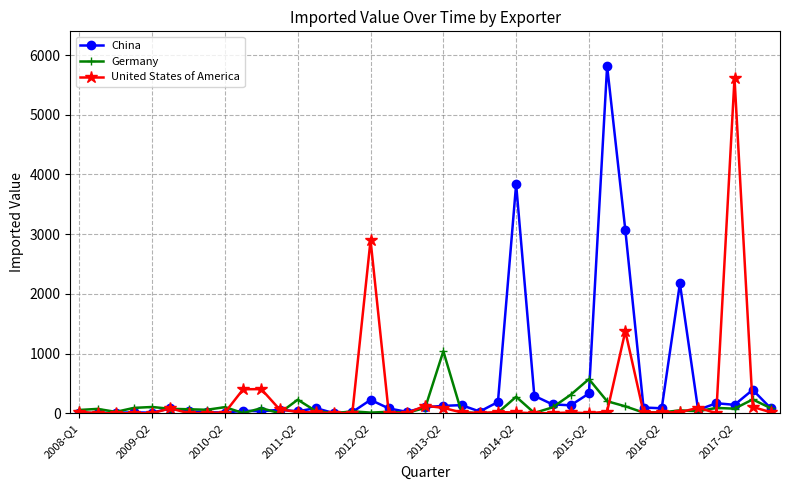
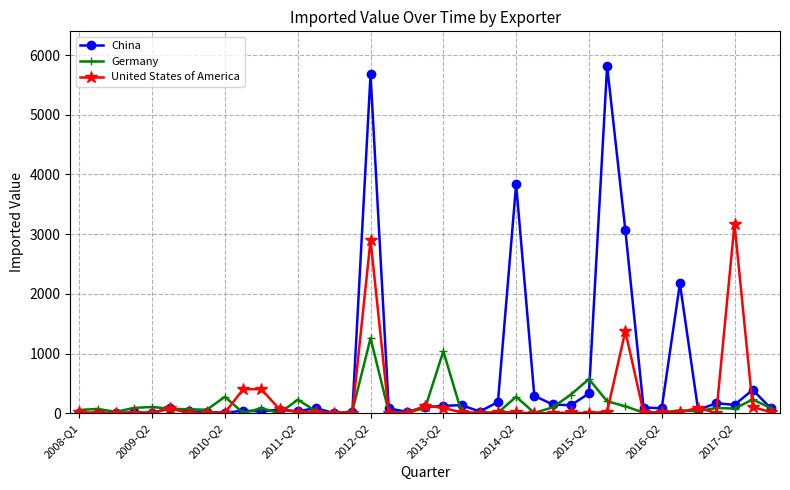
Germany, 2010-Q2: 100 -> 300
China, 2012-Q2: 200 -> 5700
Germany, 2012-Q2: 0 -> 1300
United States of America, 2017-Q2: 5600 -> 3200
